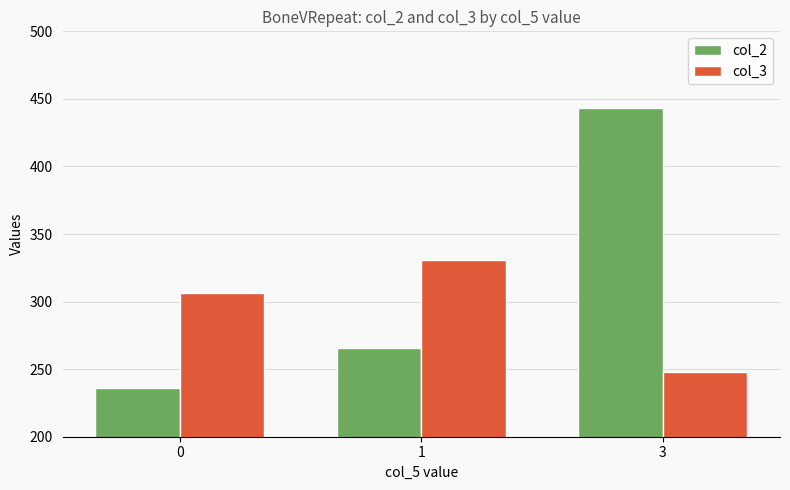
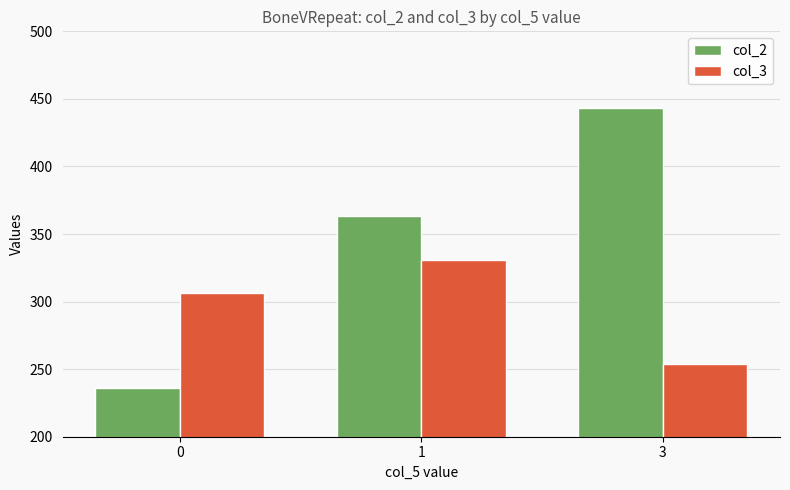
col_2, 1: 266 -> 363
col_3, 3: 248 -> 254
